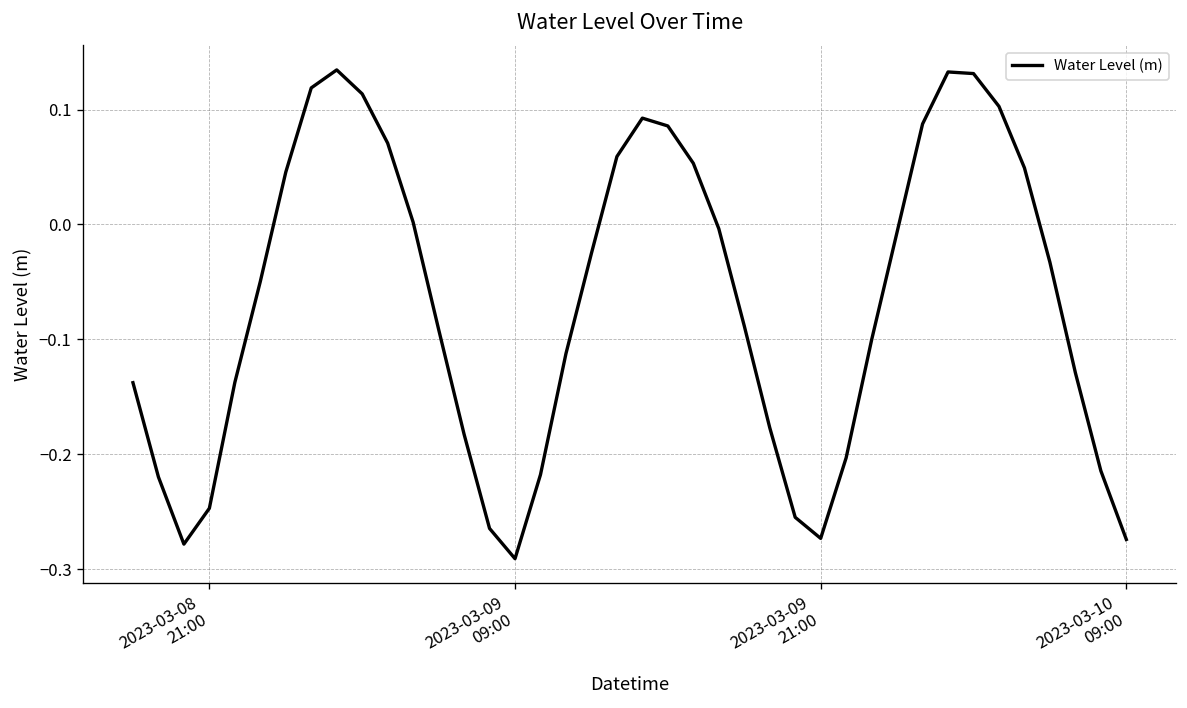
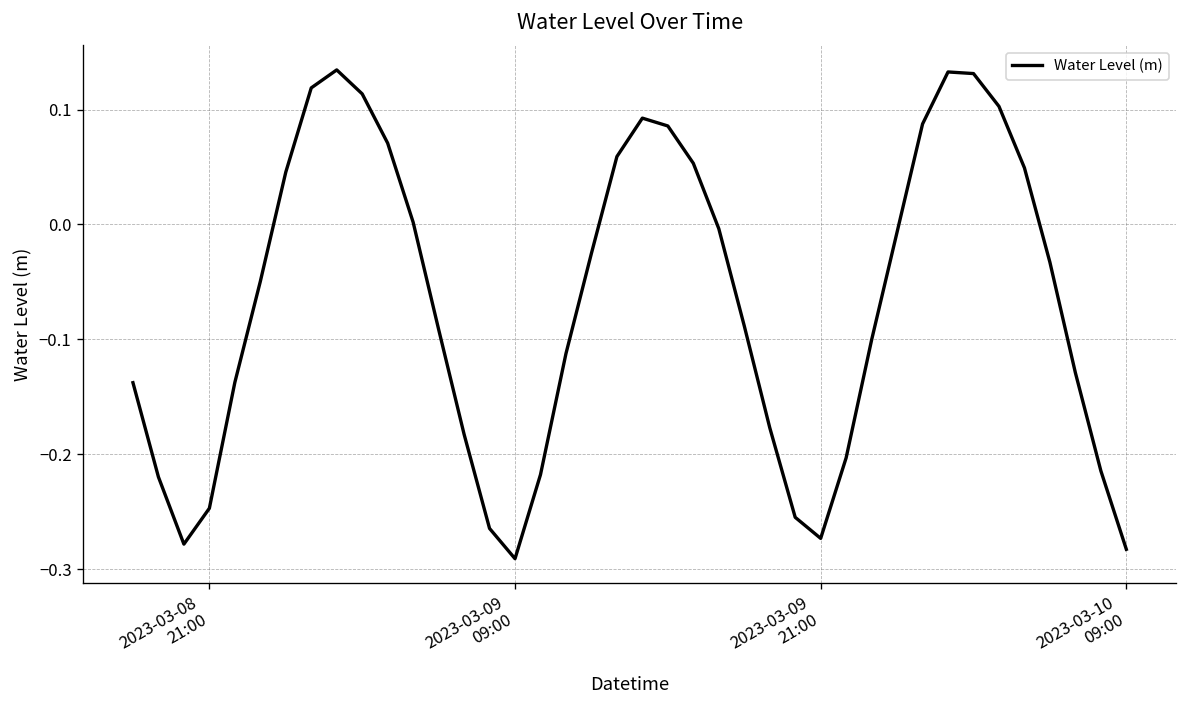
2023-03-10 09:00: -0.27 -> -0.28
